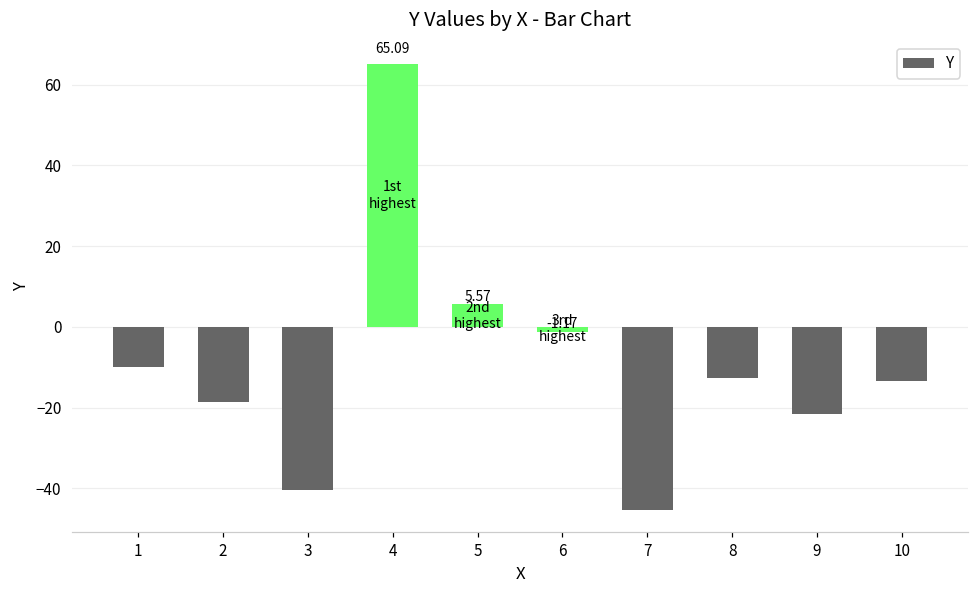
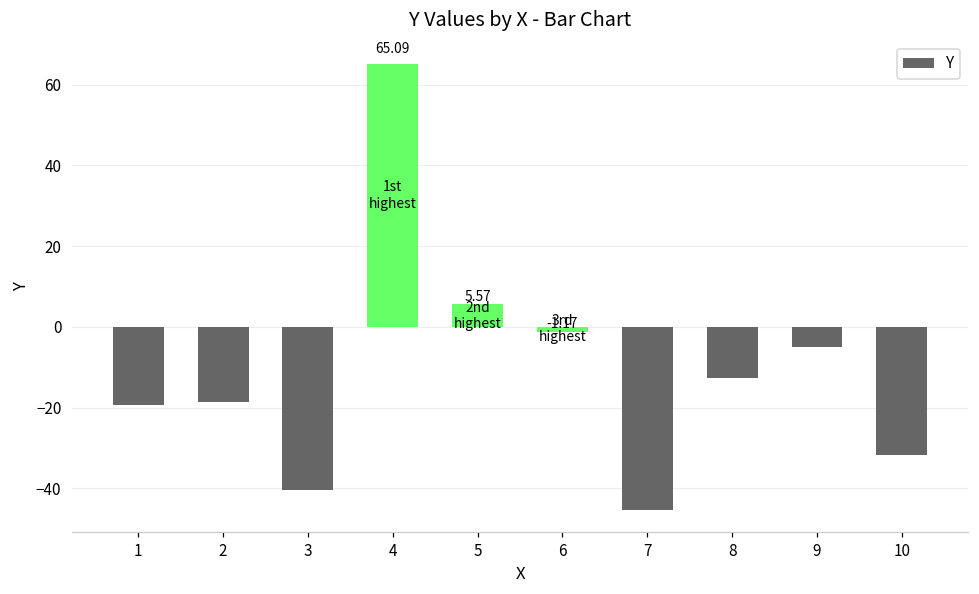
1: -10 -> -19
9: -22 -> -5
10: -13 -> -32
